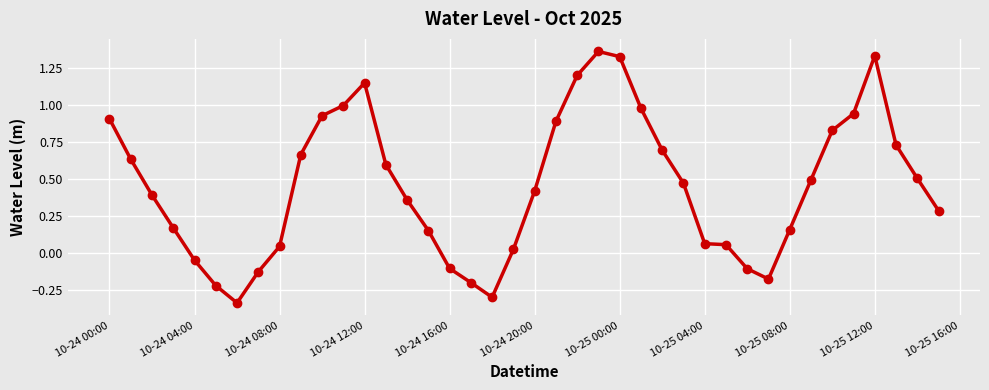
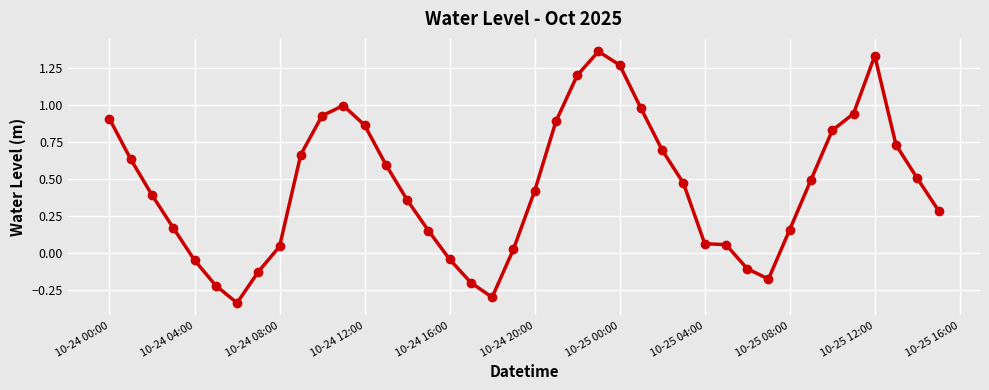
10-24 12:00: 1.15 -> 0.87
10-24 16:00: -0.10 -> -0.04
10-25 00:00: 1.33 -> 1.27
